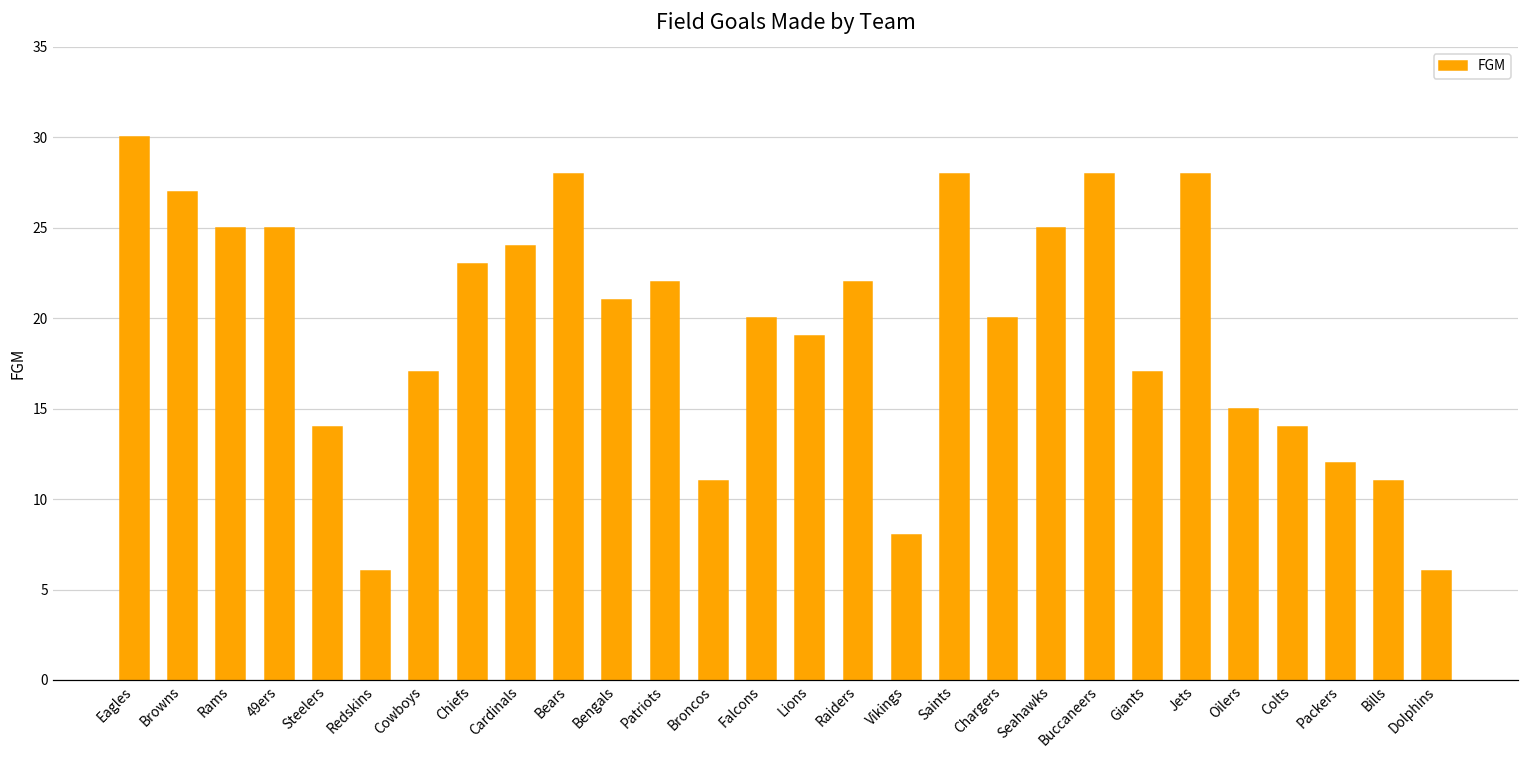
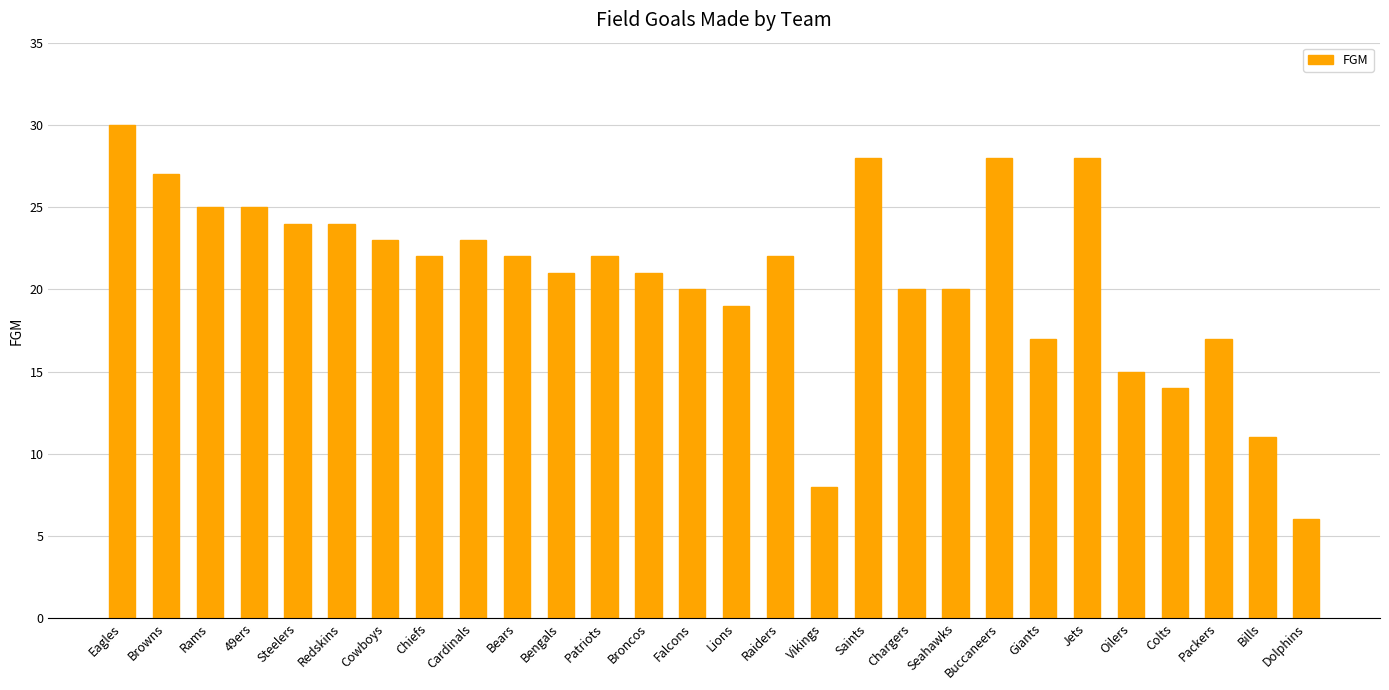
Steelers: 14 -> 24
Redskins: 6 -> 24
Cowboys: 17 -> 23
Chiefs: 23 -> 22
Cardinals: 24 -> 23
Bears: 28 -> 22
Broncos: 11 -> 21
Seahawks: 25 -> 20
Packers: 12 -> 17
